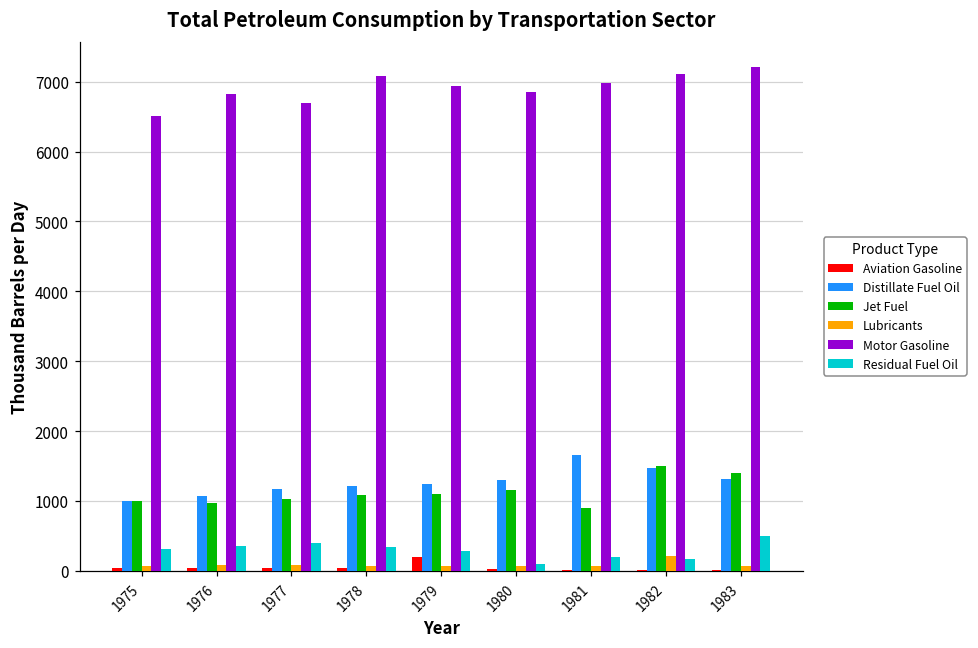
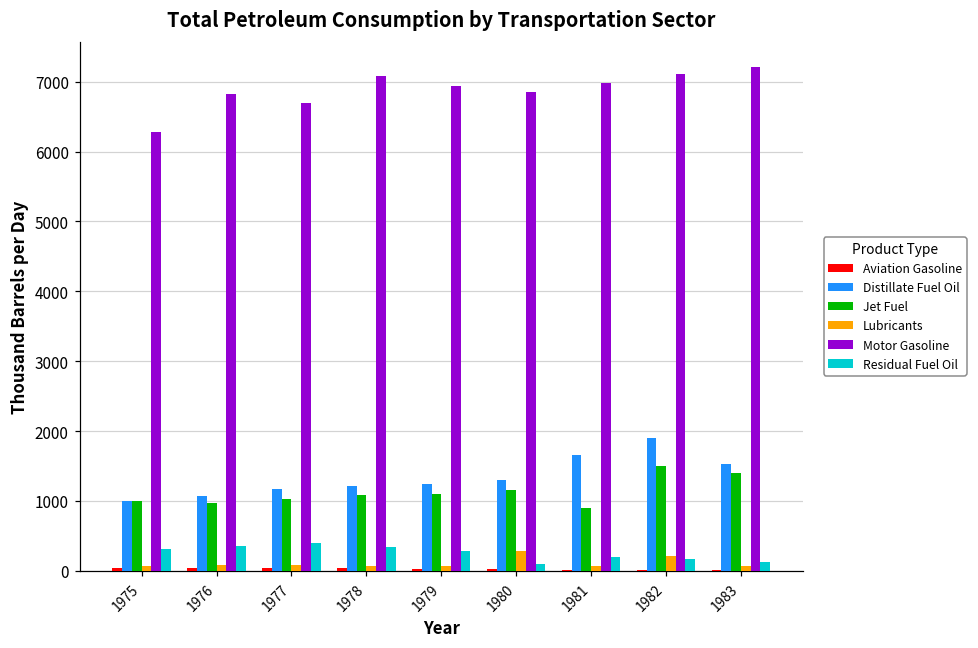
Motor Gasoline, 1975: 6500 -> 6300
Aviation Gasoline, 1979: 200 -> 0
Lubricants, 1980: 100 -> 300
Distillate Fuel Oil, 1982: 1500 -> 1900
Distillate Fuel Oil, 1983: 1300 -> 1500
Residual Fuel Oil, 1983: 500 -> 100
